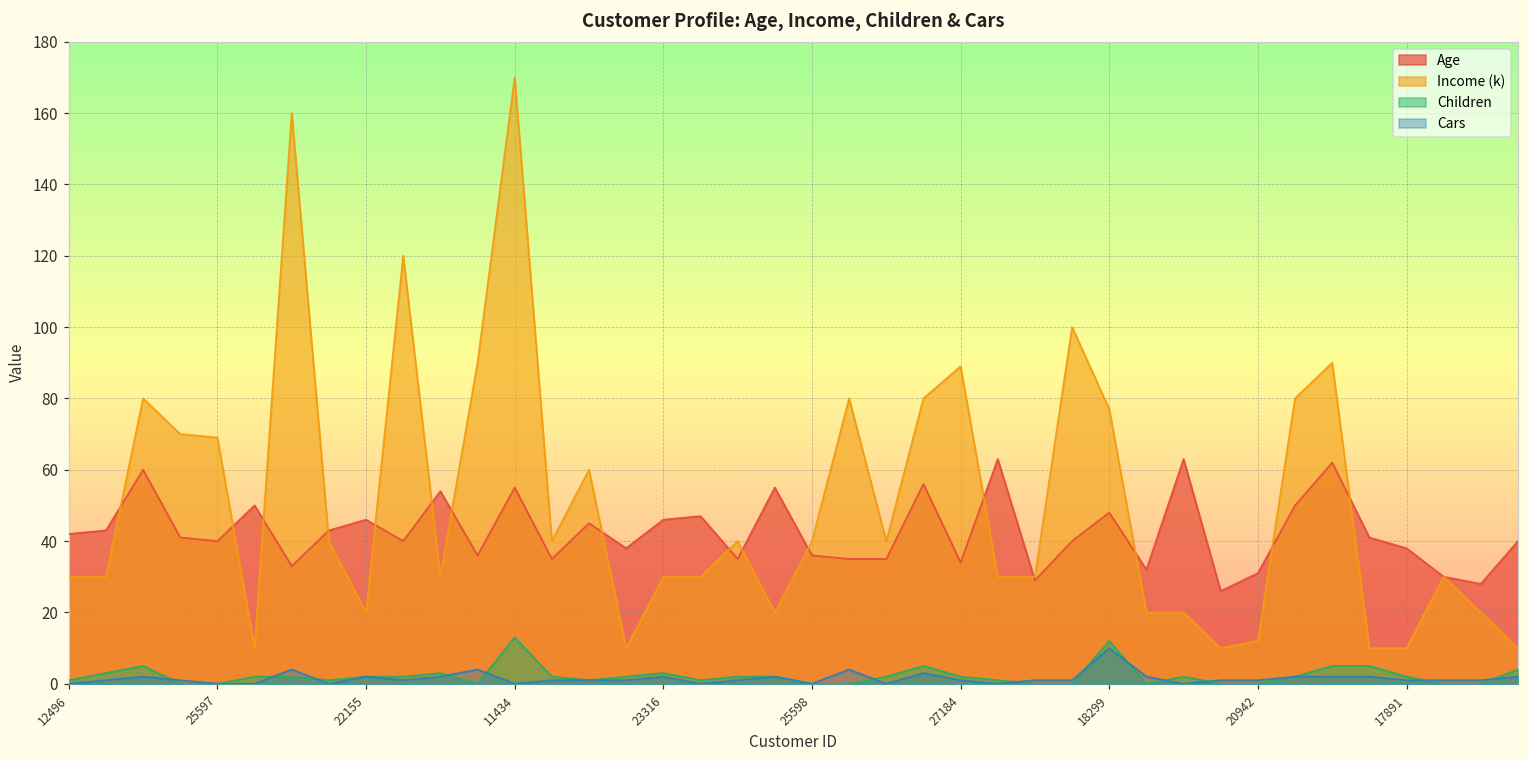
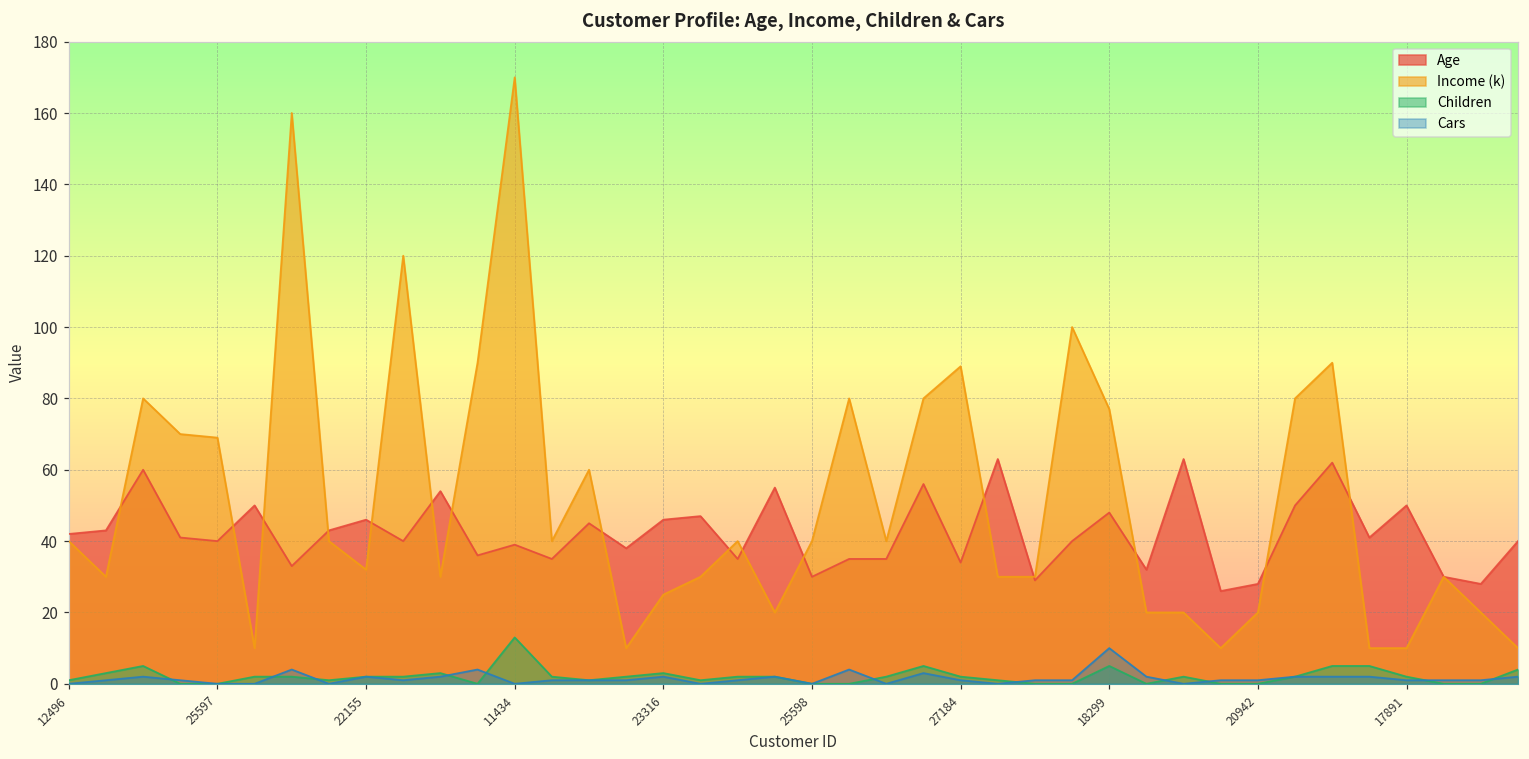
Income (k), 12496: 30 -> 40
Income (k), 22155: 20 -> 32
Age, 11434: 55 -> 39
Income (k), 23316: 30 -> 25
Age, 25598: 36 -> 30
Children, 18299: 12 -> 5
Age, 20942: 31 -> 28
Income (k), 20942: 12 -> 20
Age, 17891: 38 -> 50
